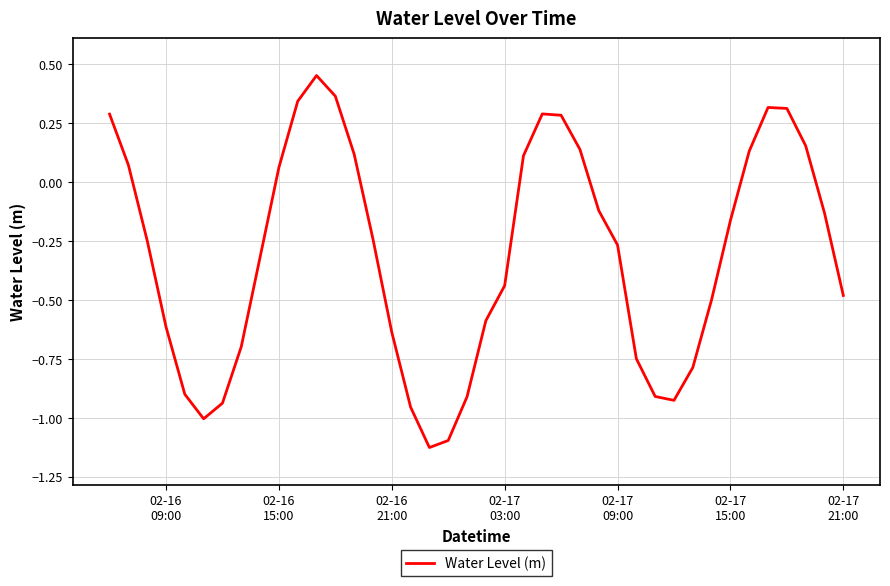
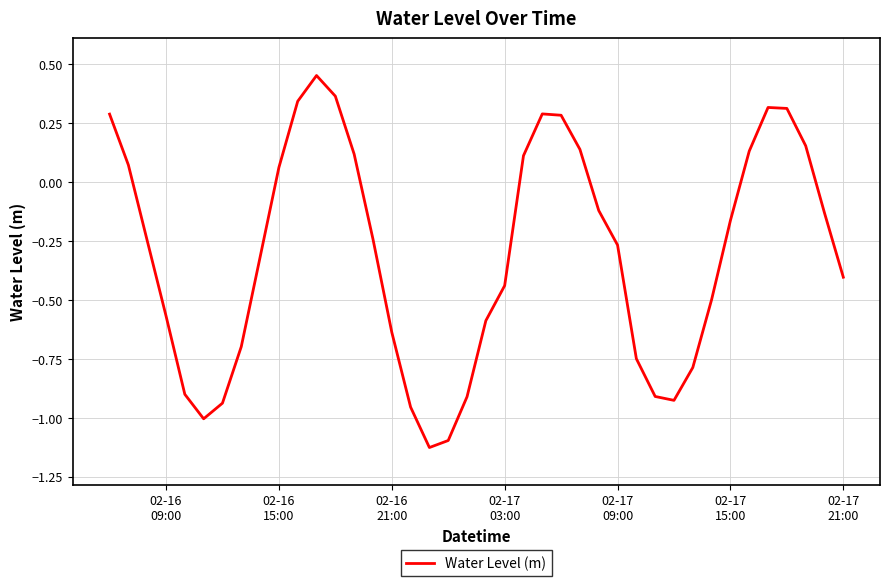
02-16 09:00: -0.61 -> -0.57
02-17 21:00: -0.48 -> -0.40
